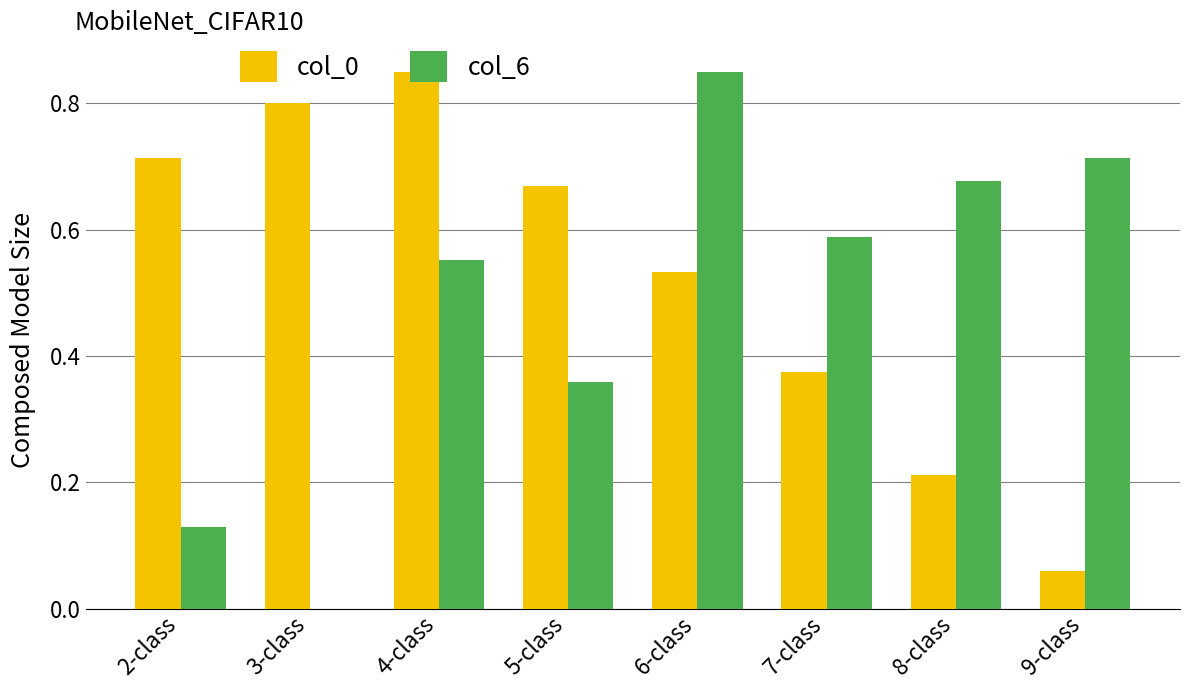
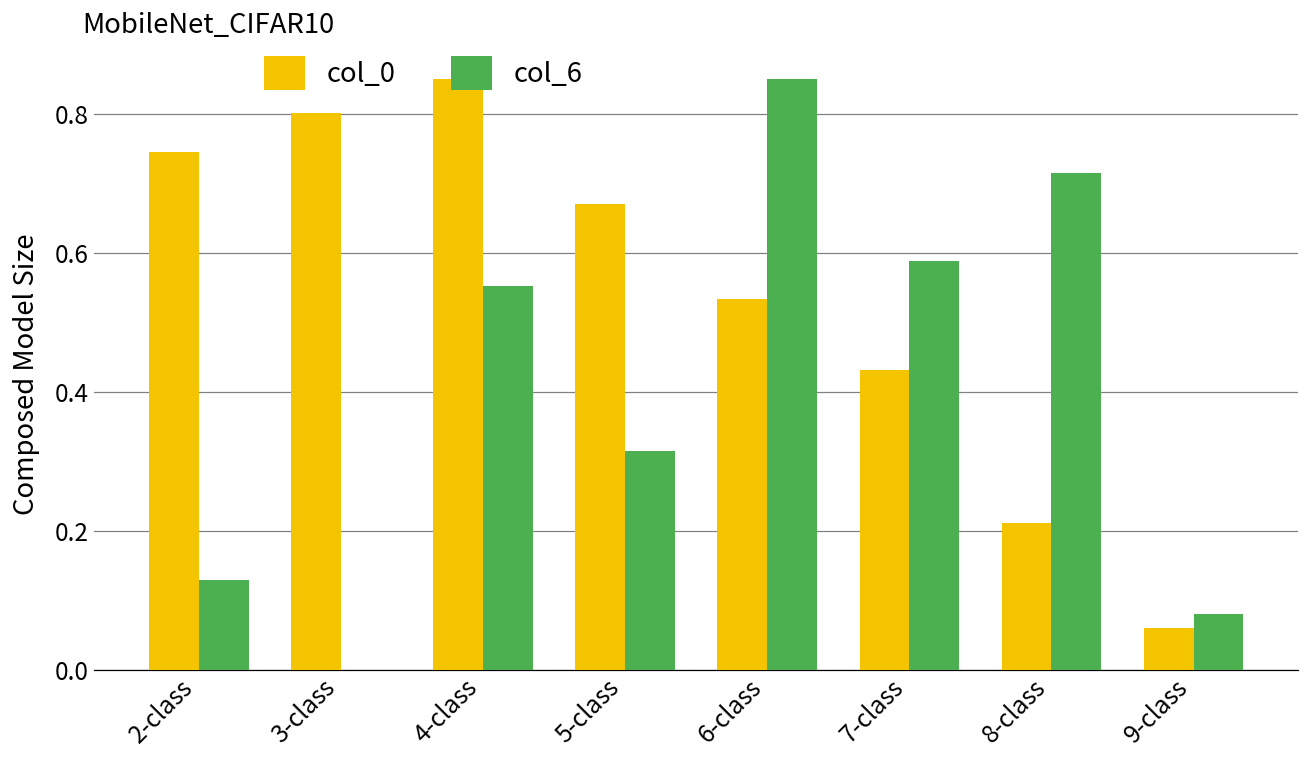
col_0, 2-class: 0.71 -> 0.75
col_6, 5-class: 0.36 -> 0.32
col_0, 7-class: 0.38 -> 0.43
col_6, 8-class: 0.68 -> 0.71
col_6, 9-class: 0.71 -> 0.08
